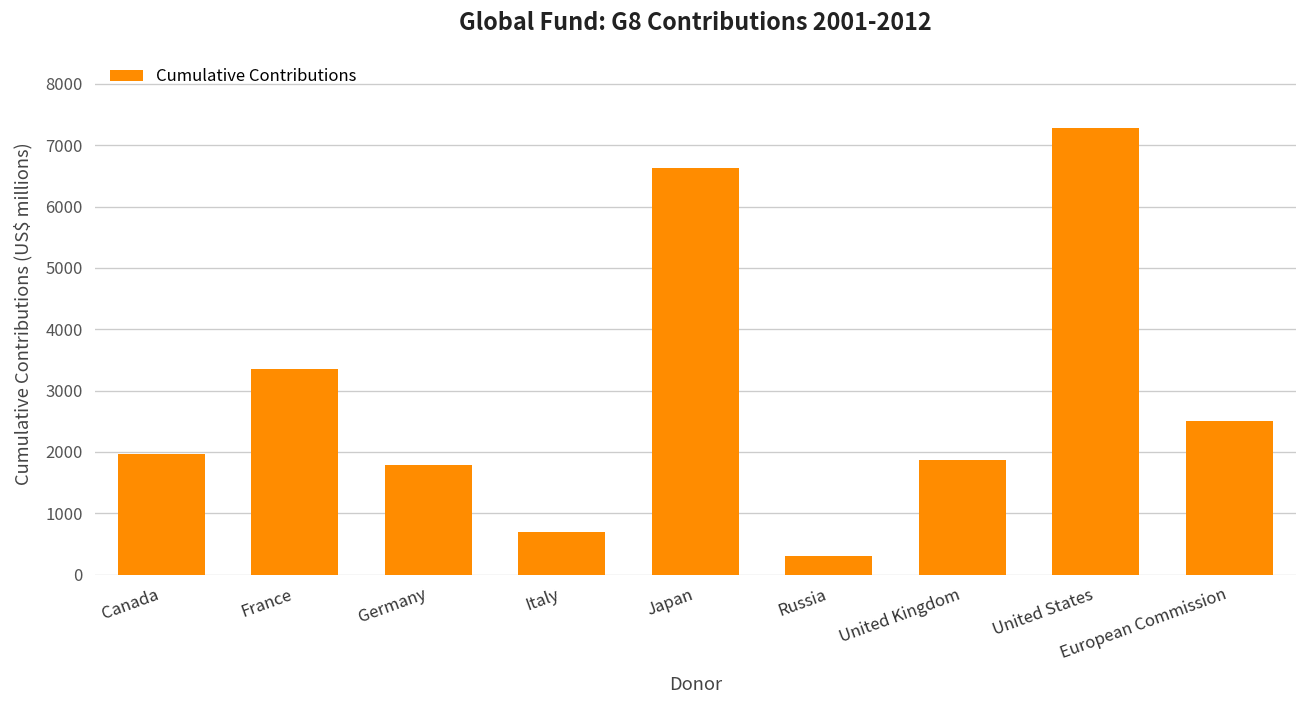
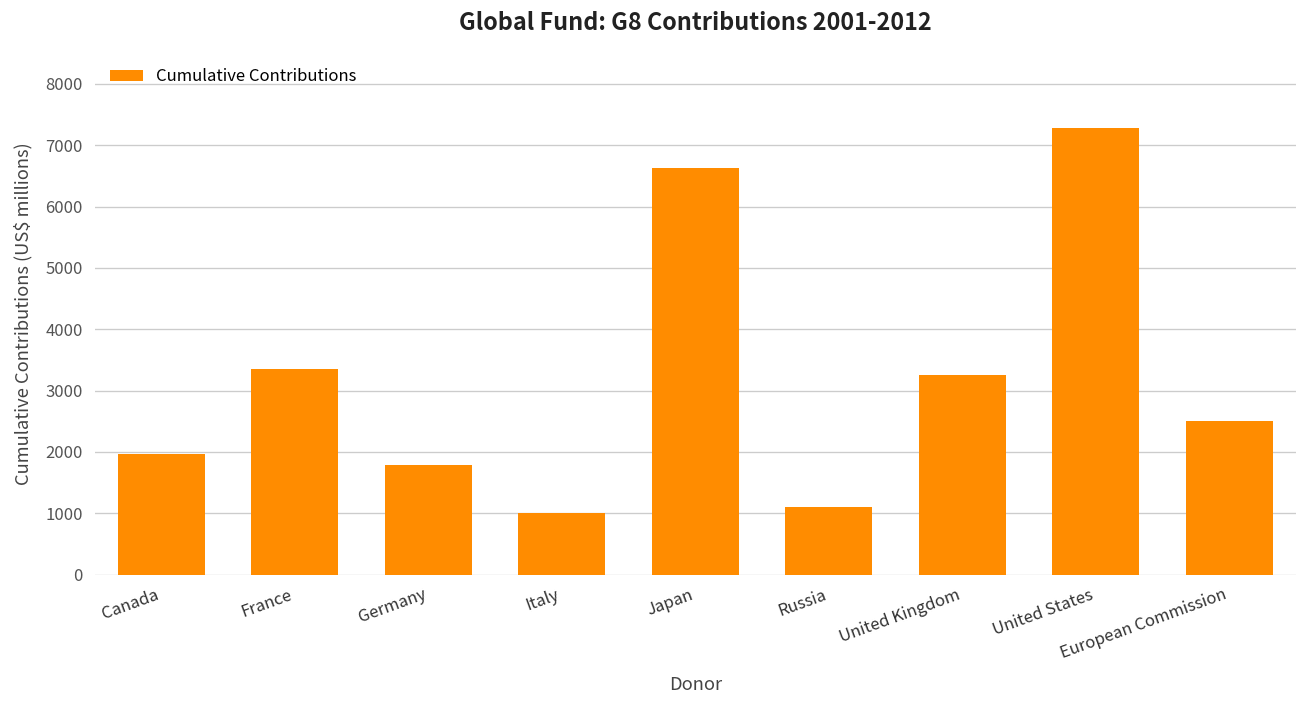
Italy: 700 -> 1000
Russia: 300 -> 1100
United Kingdom: 1900 -> 3300
